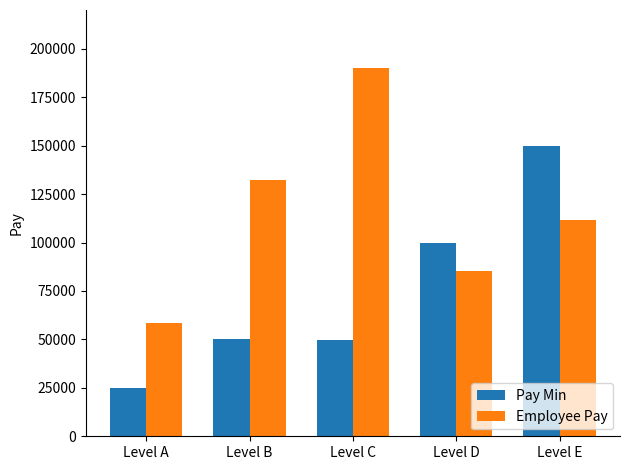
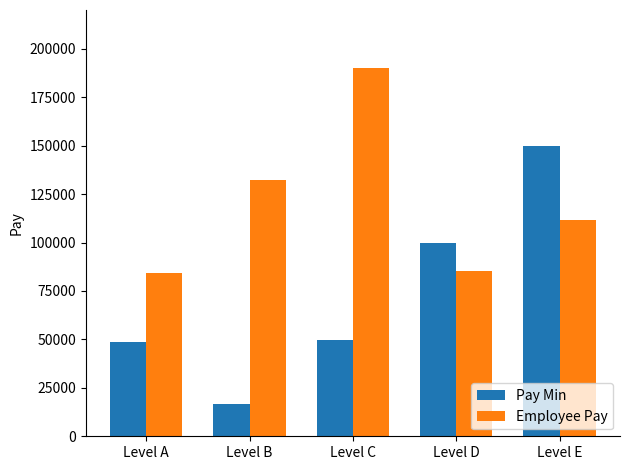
Pay Min, Level A: 25000 -> 49000
Employee Pay, Level A: 59000 -> 84000
Pay Min, Level B: 50000 -> 16000
